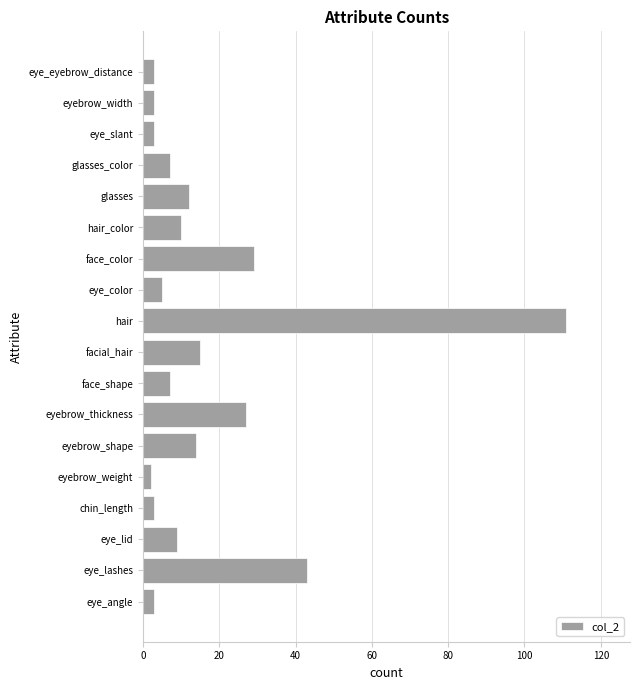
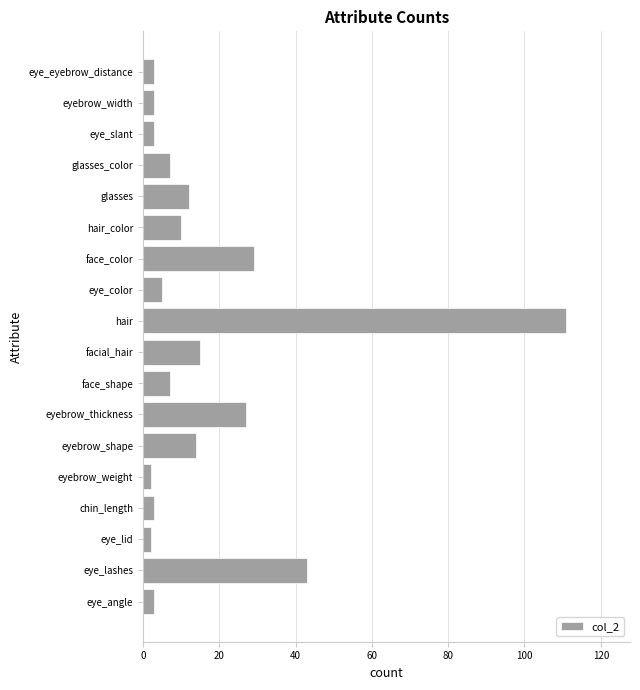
eye_lid: 9 -> 2
